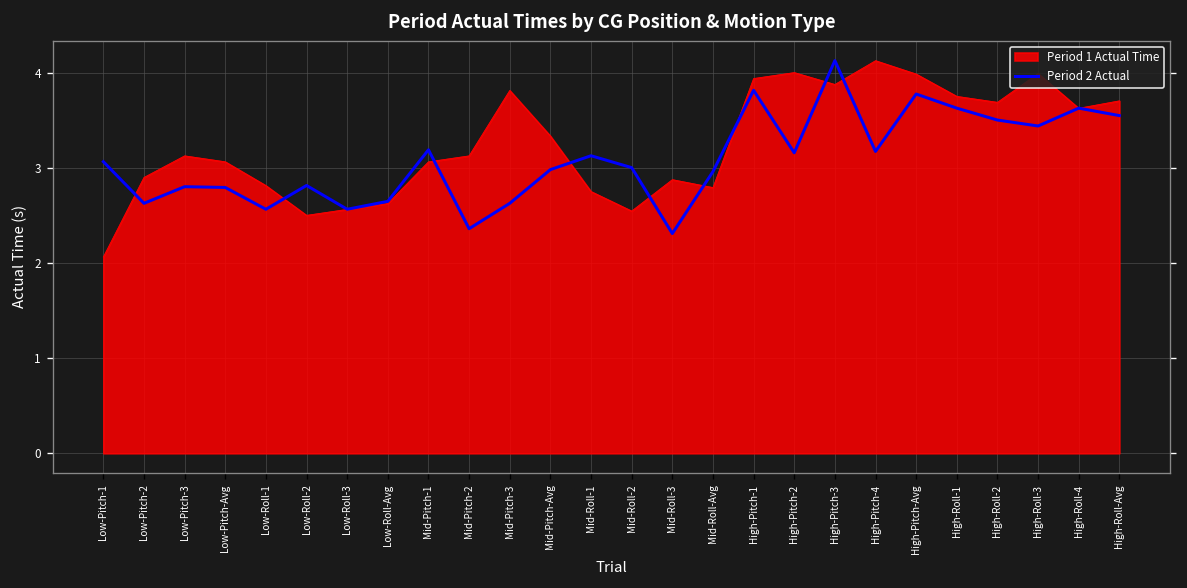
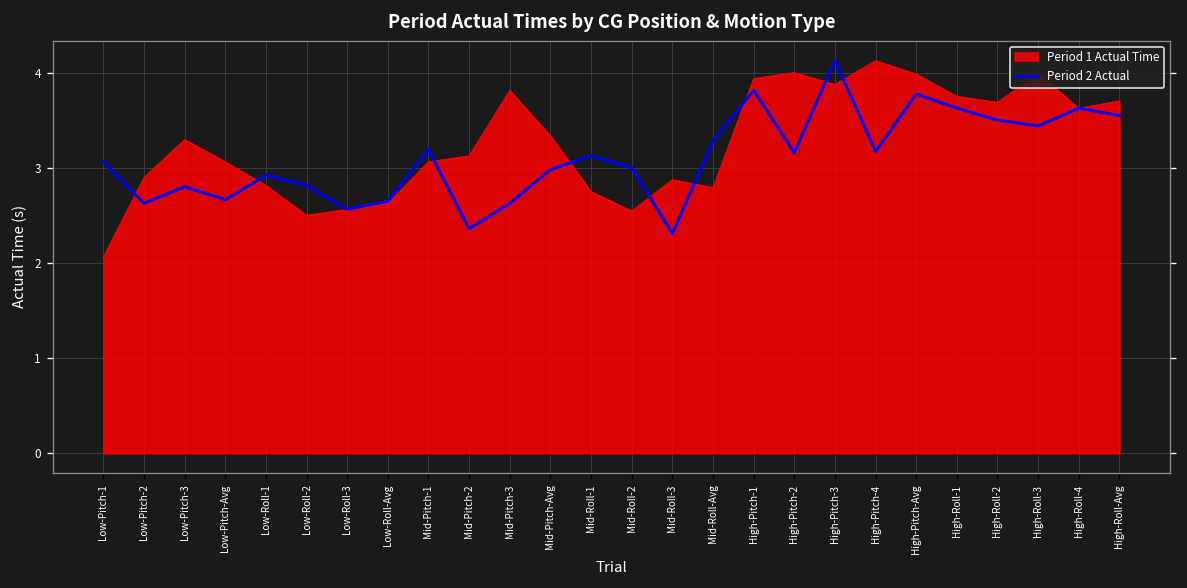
Period 1 Actual Time, Low-Pitch-3: 3.1 -> 3.3
Period 2 Actual, Low-Pitch-Avg: 2.8 -> 2.7
Period 2 Actual, Low-Roll-1: 2.6 -> 2.9
Period 2 Actual, Mid-Roll-Avg: 3.0 -> 3.3
